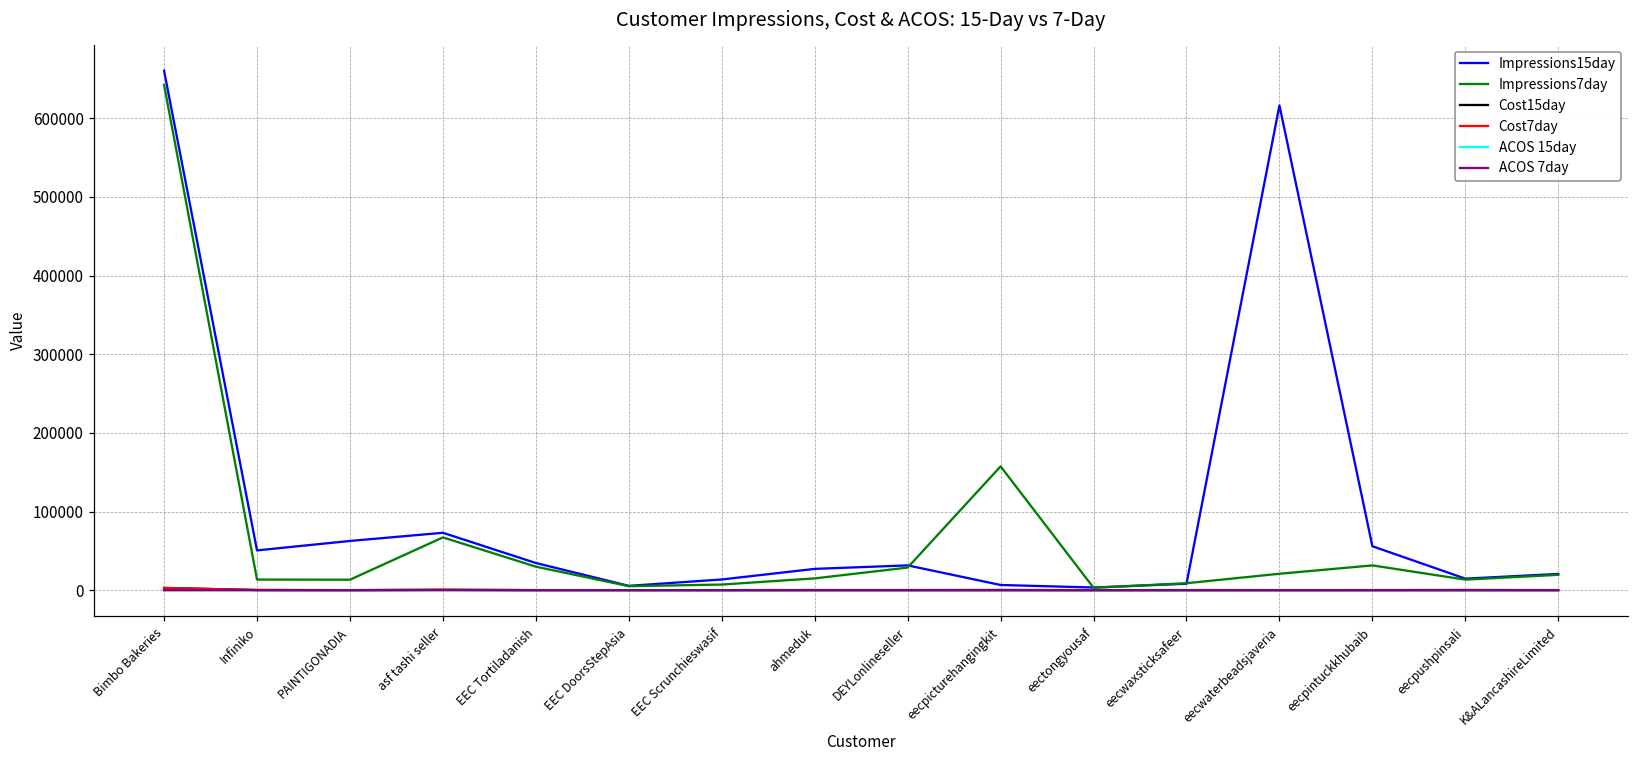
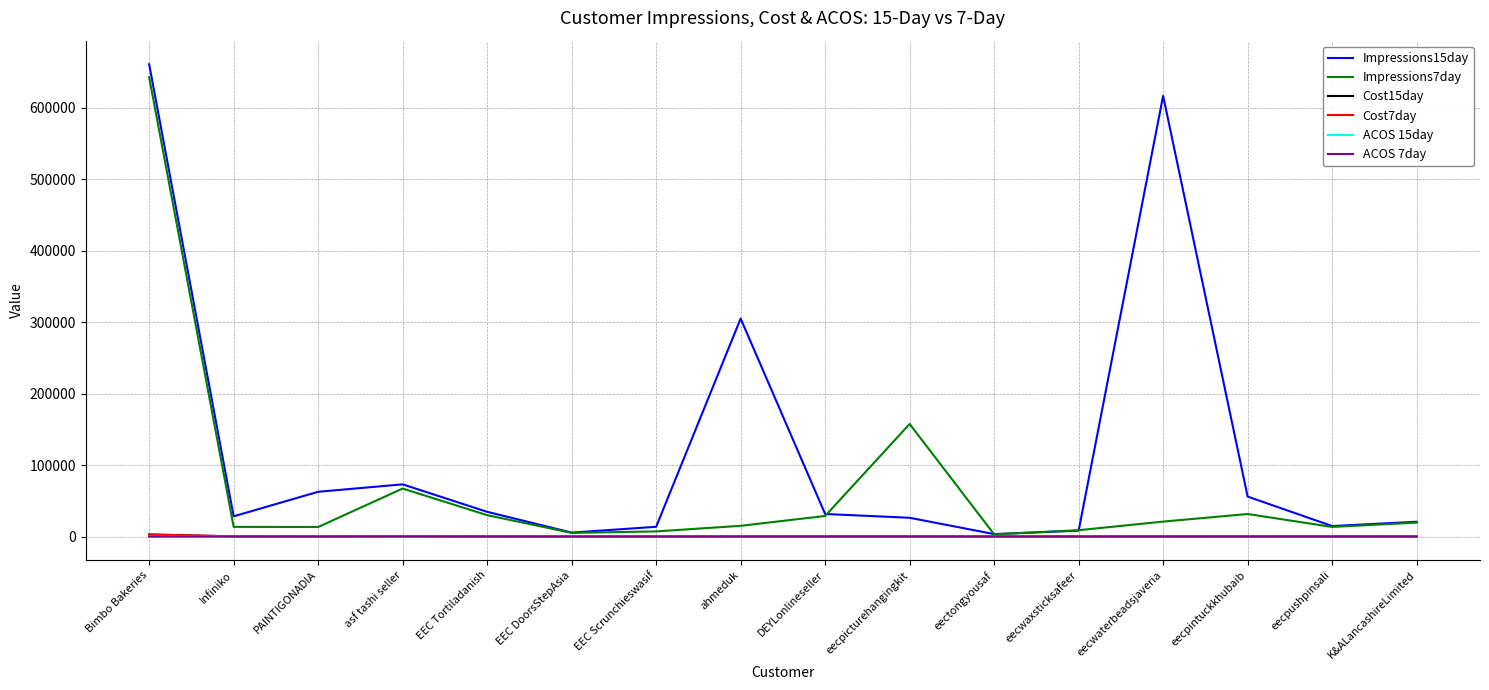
Impressions15day, Infiniko: 50000 -> 30000
Impressions15day, ahmeduk: 30000 -> 300000
Impressions15day, eecpicturehangingkit: 10000 -> 30000
